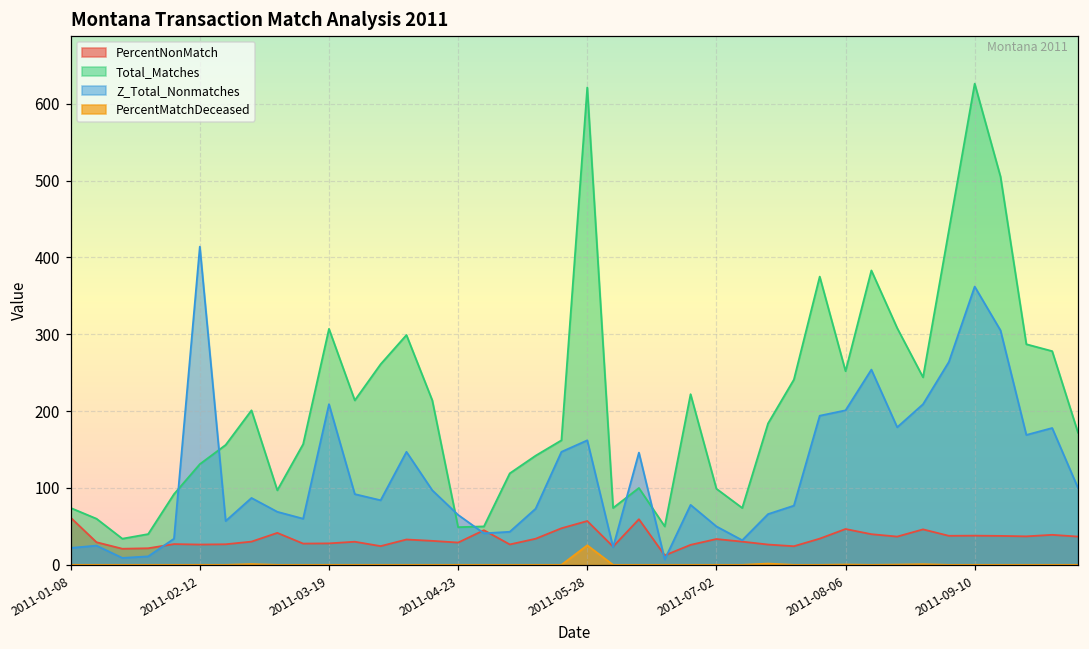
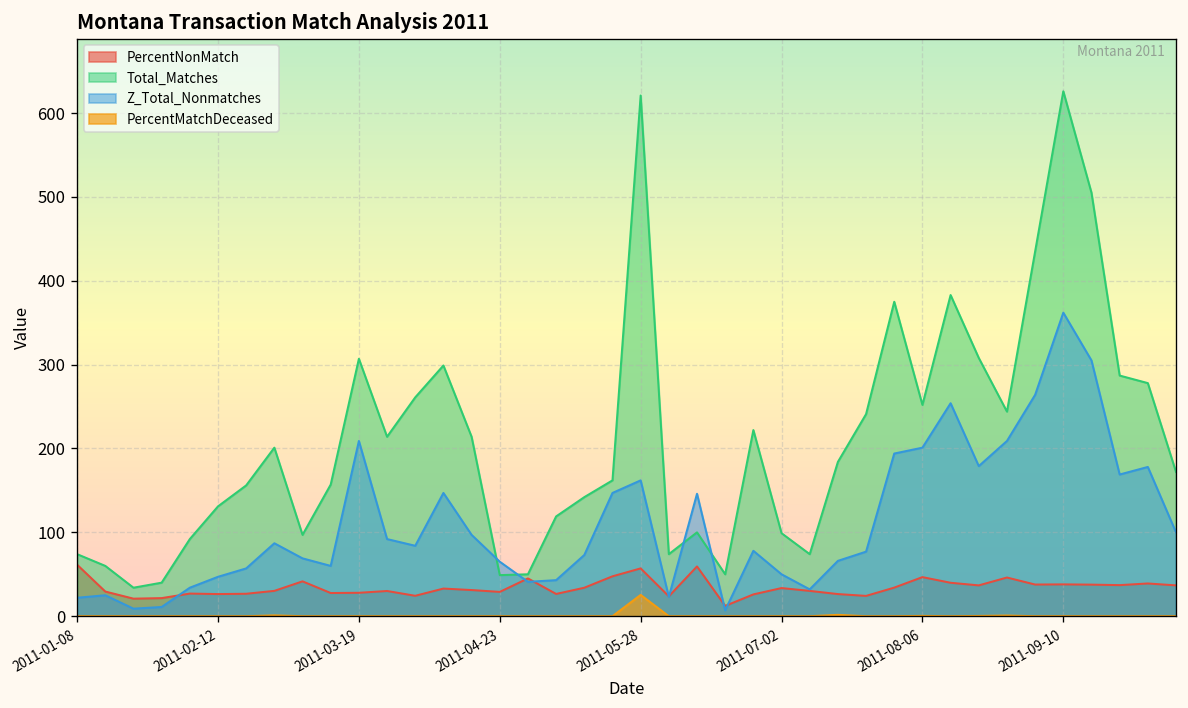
Z_Total_Nonmatches, 2011-02-12: 410 -> 50
